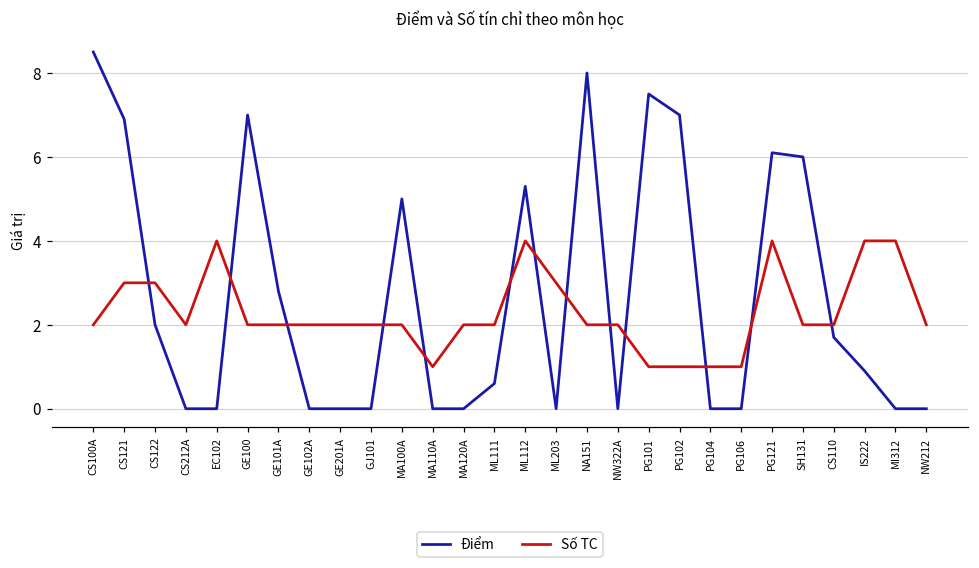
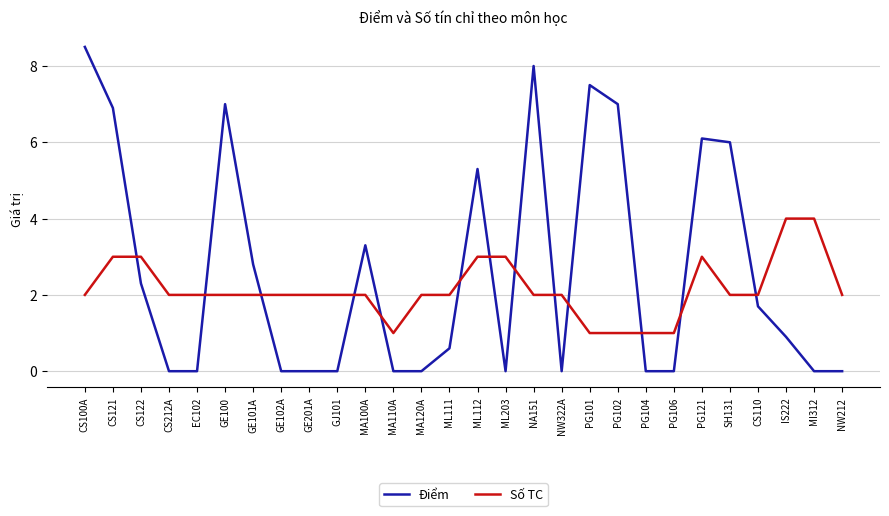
Điểm, CS122: 2.0 -> 2.3
Số TC, EC102: 4 -> 2
Điểm, MA100A: 5.0 -> 3.3
Số TC, ML112: 4 -> 3
Số TC, PG121: 4 -> 3
